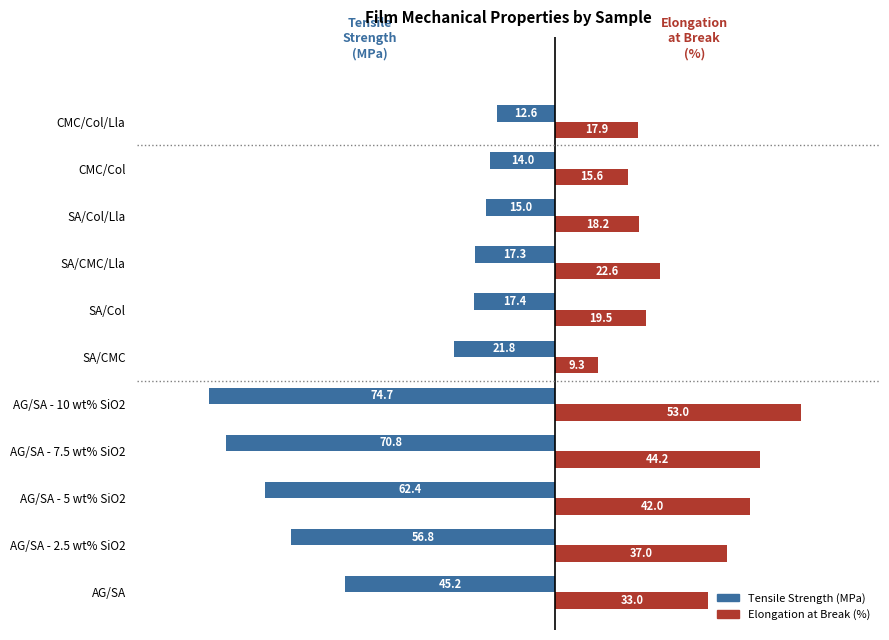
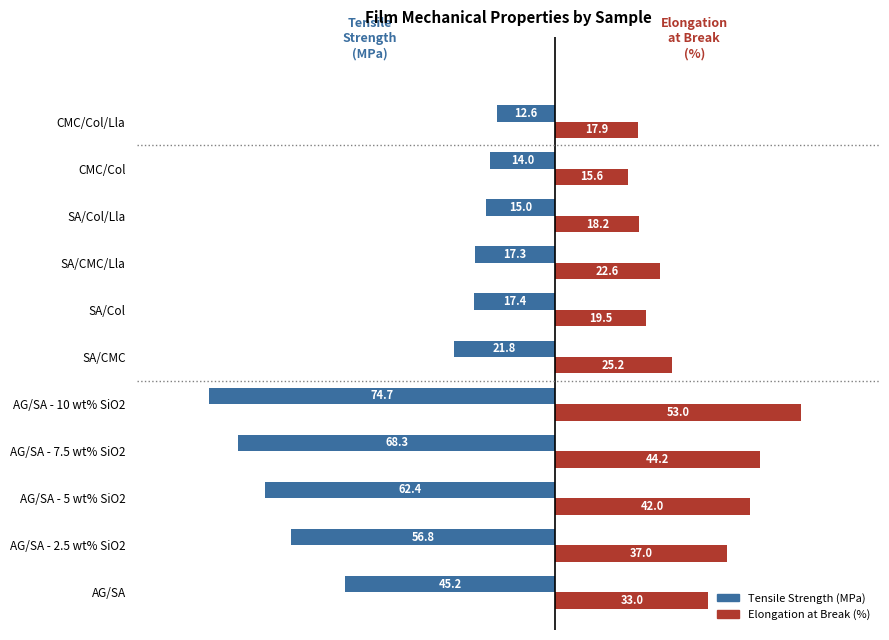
Elongation at Break (%), SA/CMC: 9.3 -> 25.2
Tensile Strength (MPa), AG/SA - 7.5 wt% SiO2: 70.8 -> 68.3
